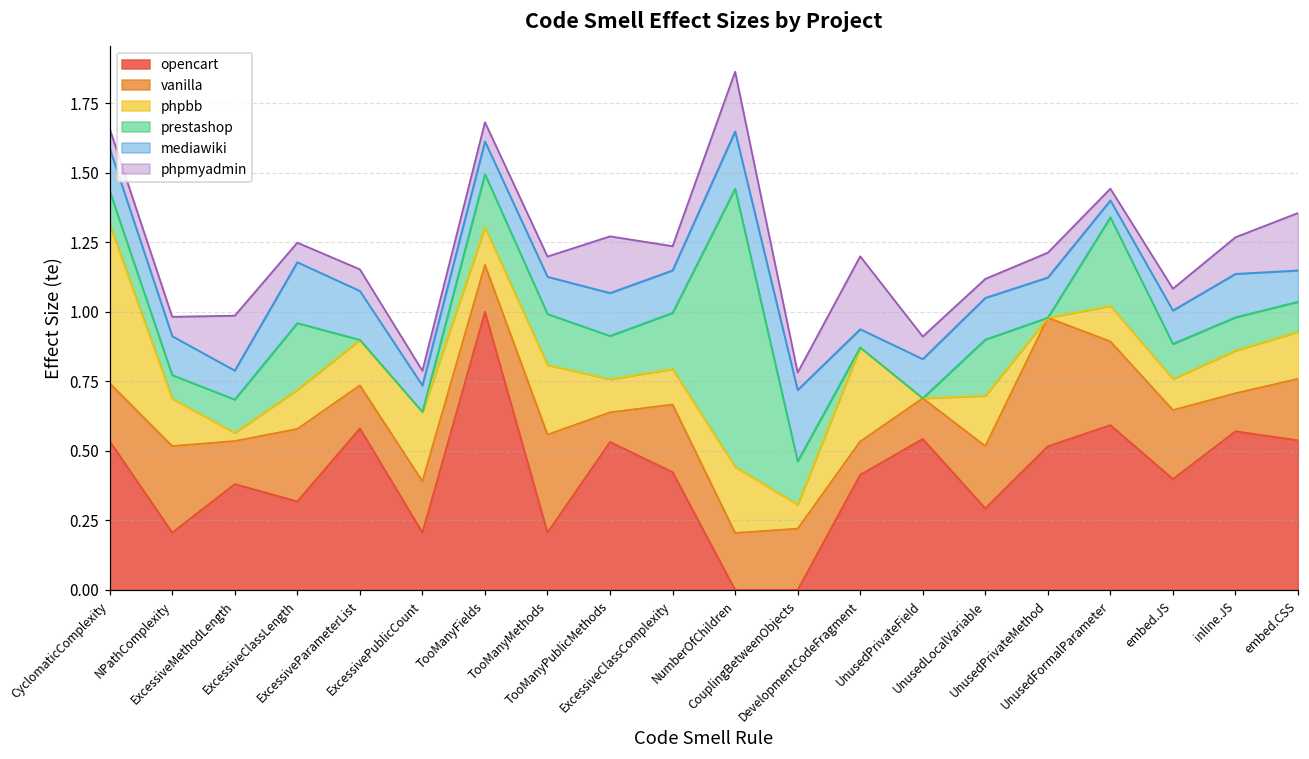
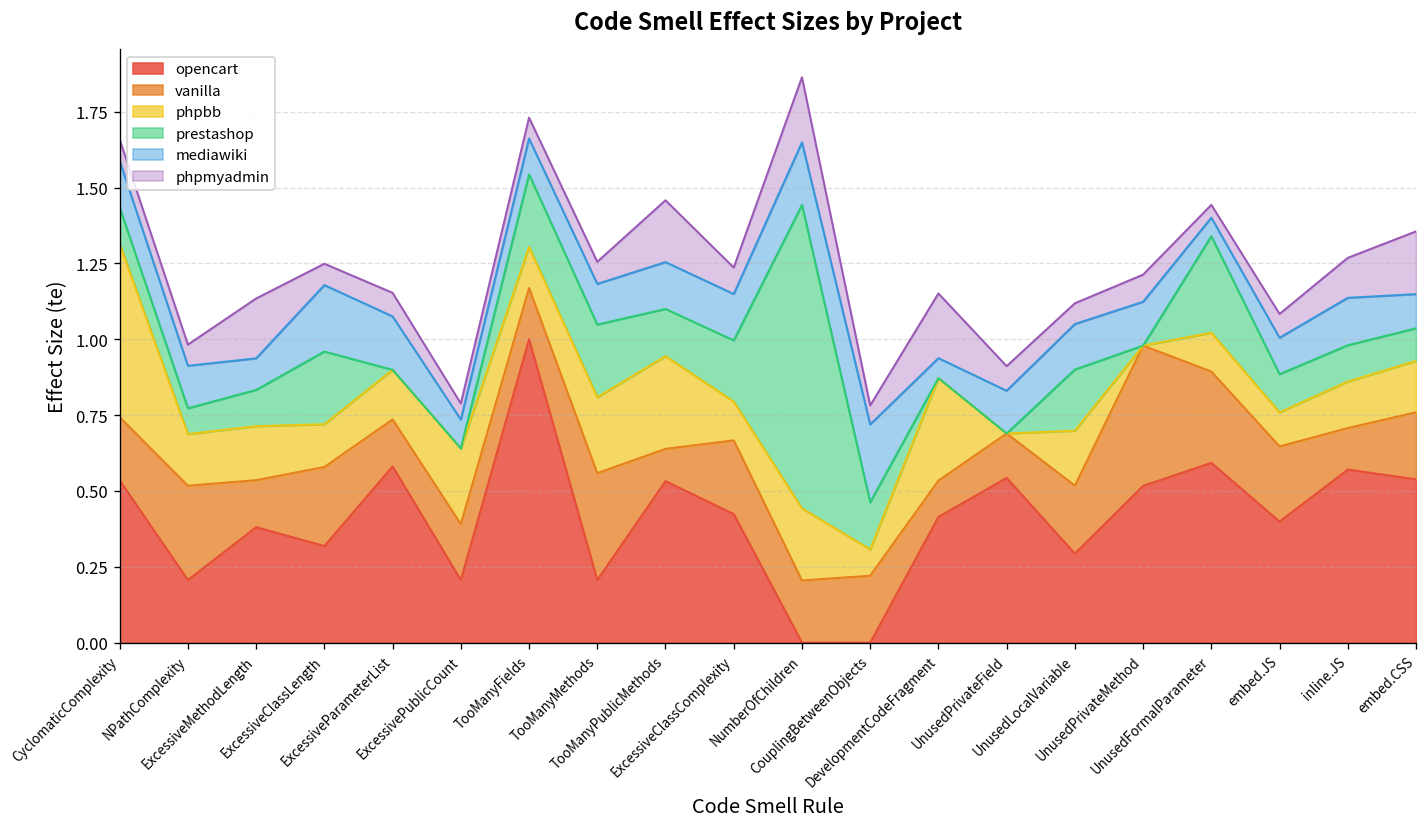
phpbb, ExcessiveMethodLength: 0.03 -> 0.18
prestashop, TooManyFields: 0.19 -> 0.24
prestashop, TooManyMethods: 0.18 -> 0.24
phpbb, TooManyPublicMethods: 0.12 -> 0.31
phpmyadmin, DevelopmentCodeFragment: 0.26 -> 0.21
